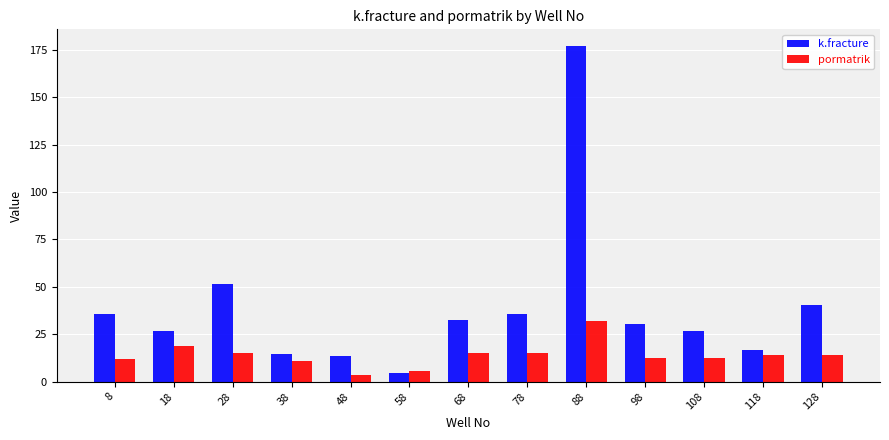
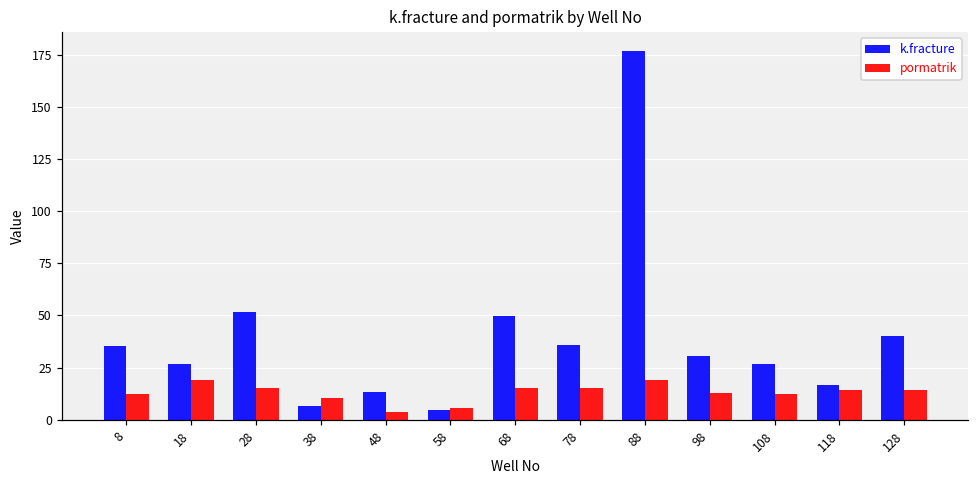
k.fracture, 38: 14 -> 7
k.fracture, 68: 32 -> 50
pormatrik, 88: 32 -> 19
